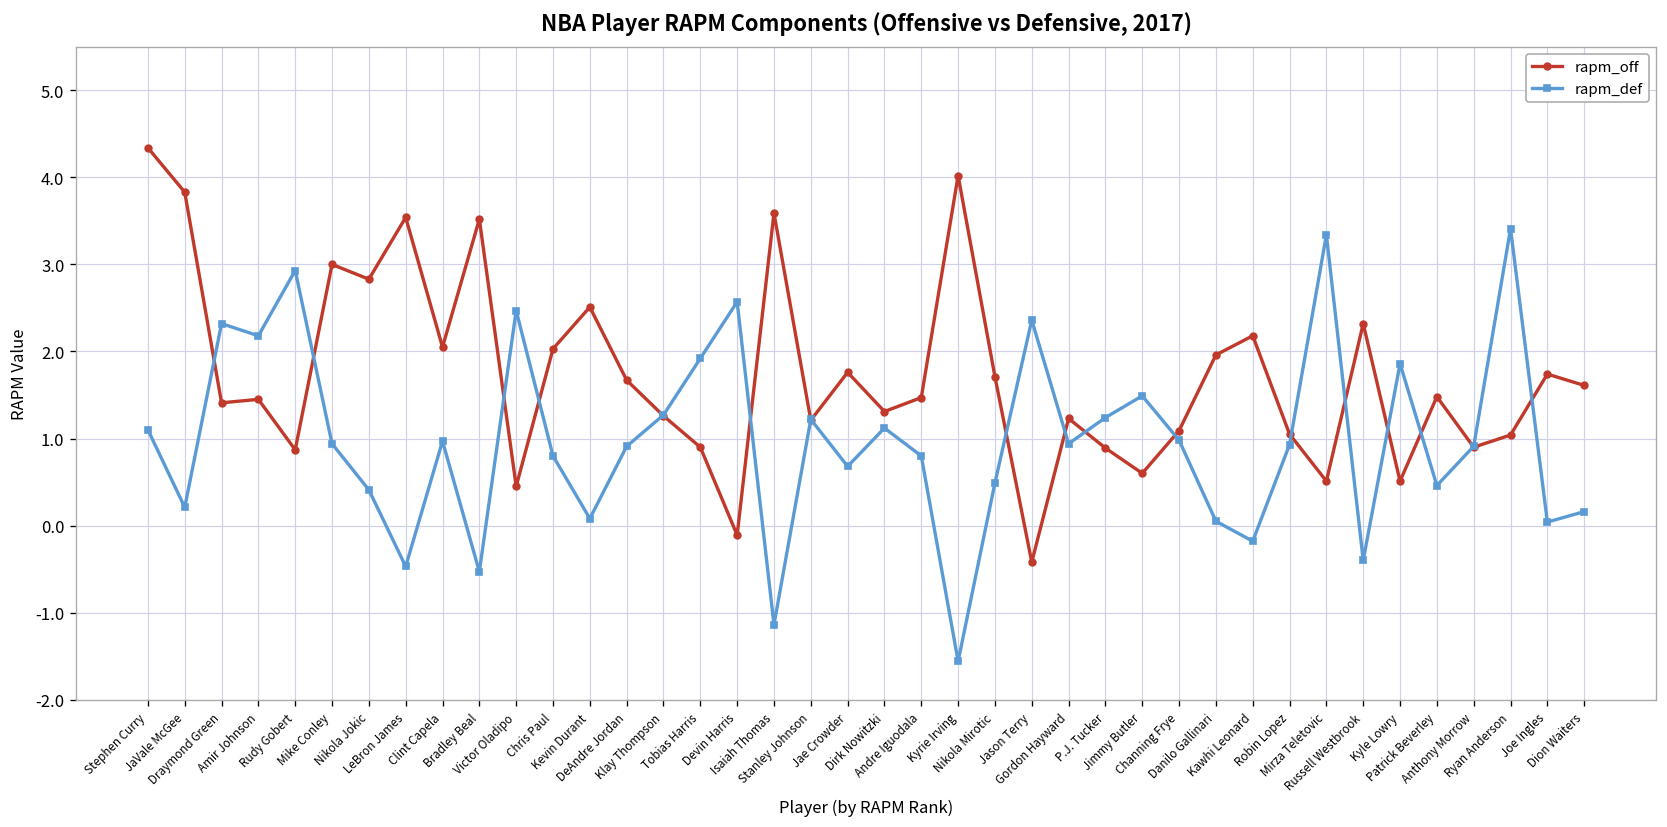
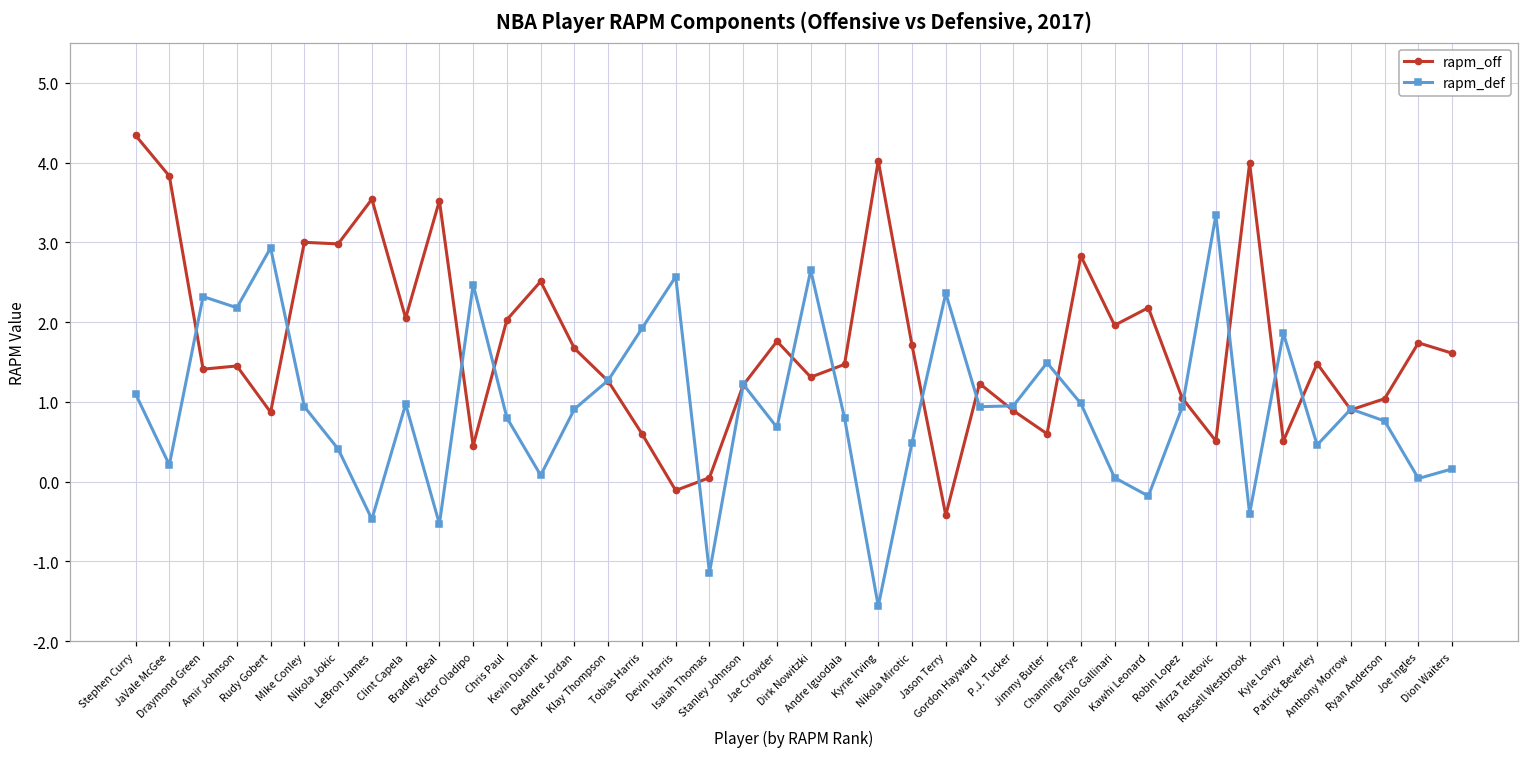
rapm_off, Nikola Jokic: 2.8 -> 3.0
rapm_off, Tobias Harris: 0.9 -> 0.6
rapm_off, Isaiah Thomas: 3.6 -> 0.1
rapm_def, Dirk Nowitzki: 1.1 -> 2.7
rapm_def, P.J. Tucker: 1.2 -> 1.0
rapm_off, Channing Frye: 1.1 -> 2.8
rapm_off, Russell Westbrook: 2.3 -> 4.0
rapm_def, Ryan Anderson: 3.4 -> 0.8
